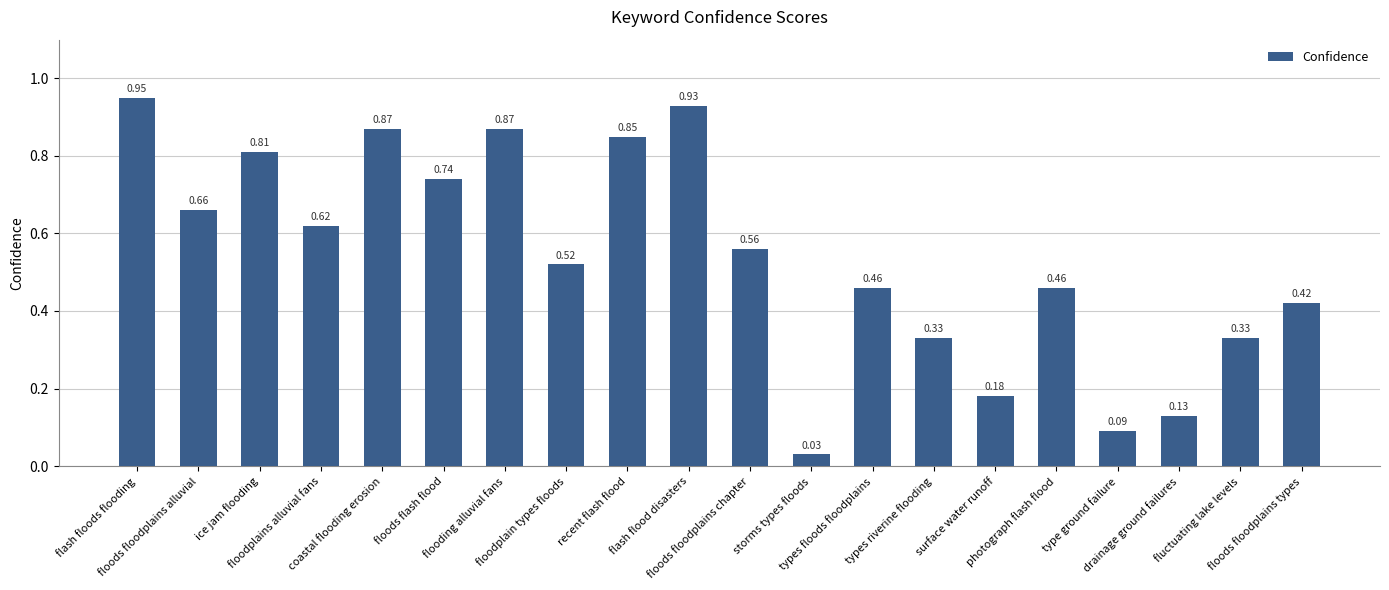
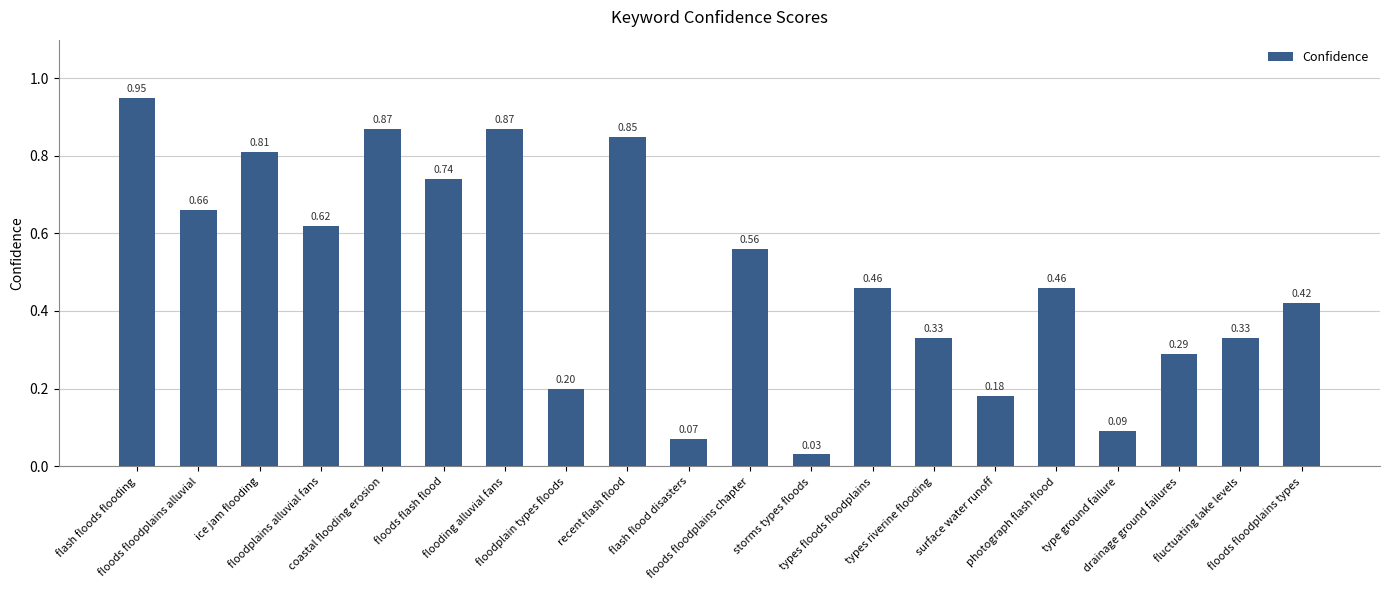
floodplain types floods: 0.52 -> 0.20
flash flood disasters: 0.93 -> 0.07
drainage ground failures: 0.13 -> 0.29
